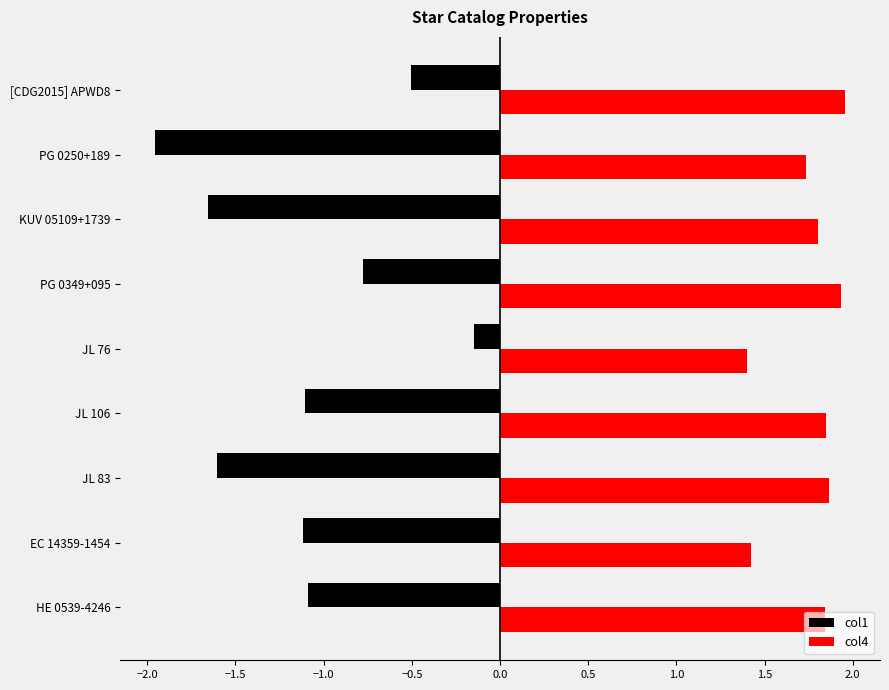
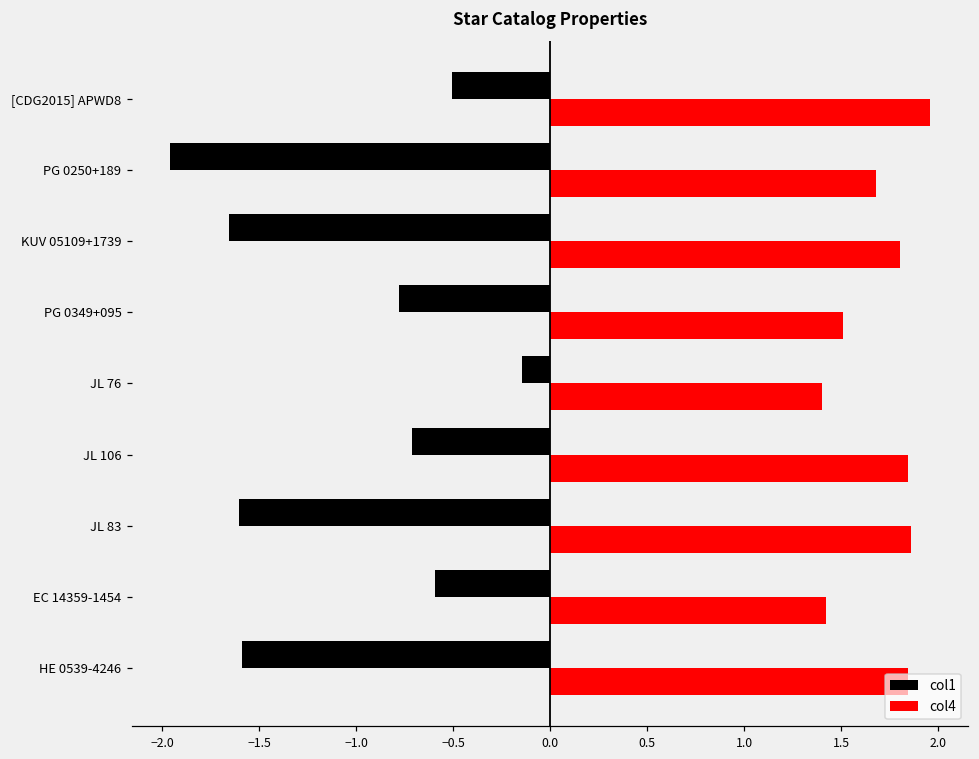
col4, PG 0250+189: 1.74 -> 1.68
col4, PG 0349+095: 1.93 -> 1.51
col1, JL 106: -1.11 -> -0.71
col1, EC 14359-1454: -1.12 -> -0.60
col1, HE 0539-4246: -1.09 -> -1.59
